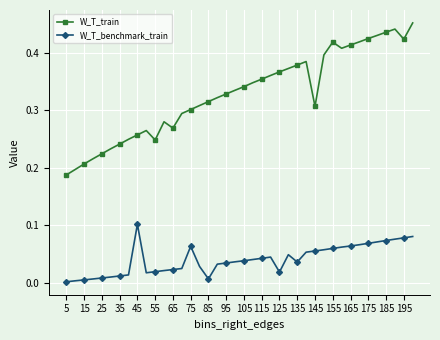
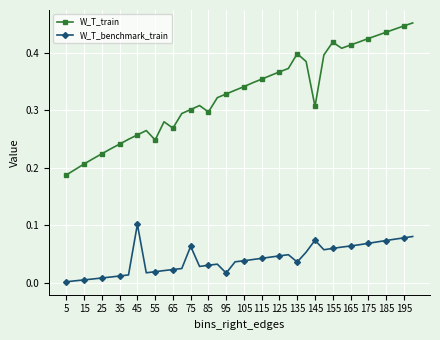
W_T_train, 85: 0.31 -> 0.30
W_T_benchmark_train, 85: 0.01 -> 0.03
W_T_benchmark_train, 95: 0.03 -> 0.02
W_T_benchmark_train, 125: 0.02 -> 0.05
W_T_train, 135: 0.38 -> 0.40
W_T_benchmark_train, 145: 0.05 -> 0.07
W_T_train, 195: 0.42 -> 0.45
